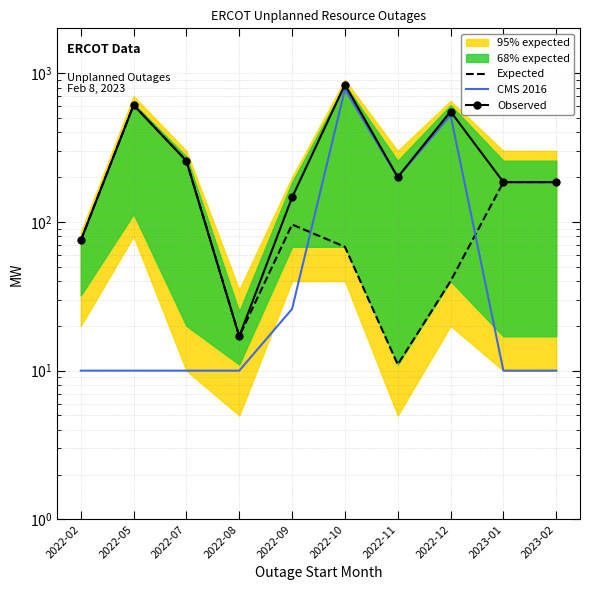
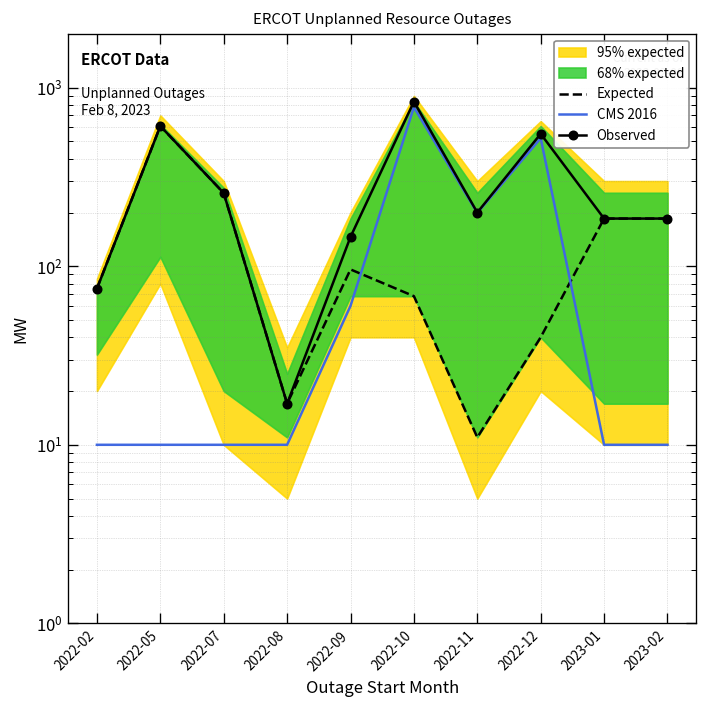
CMS 2016, 2022-09: 26 -> 60
